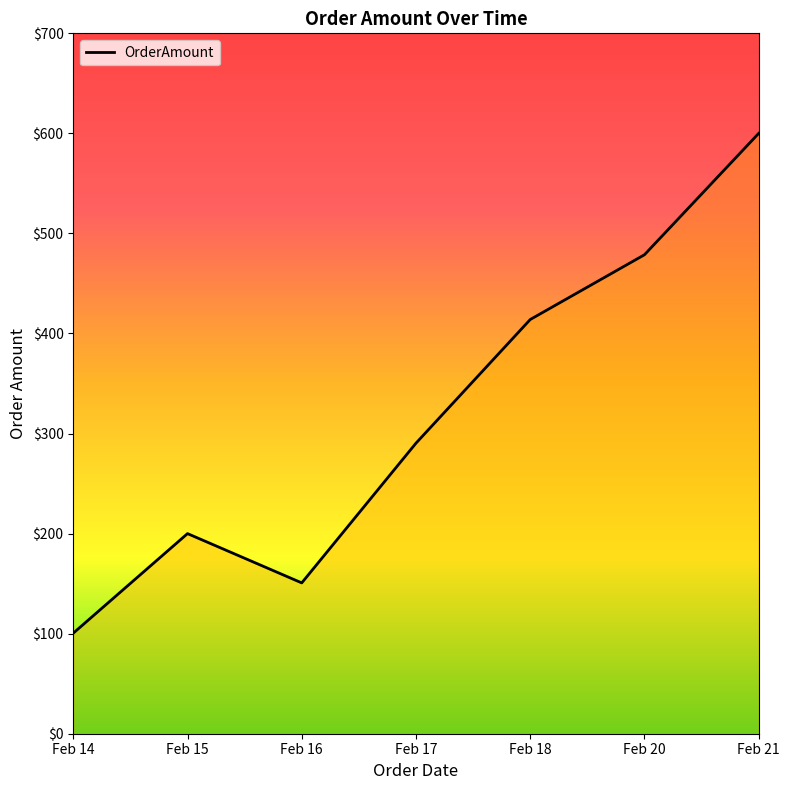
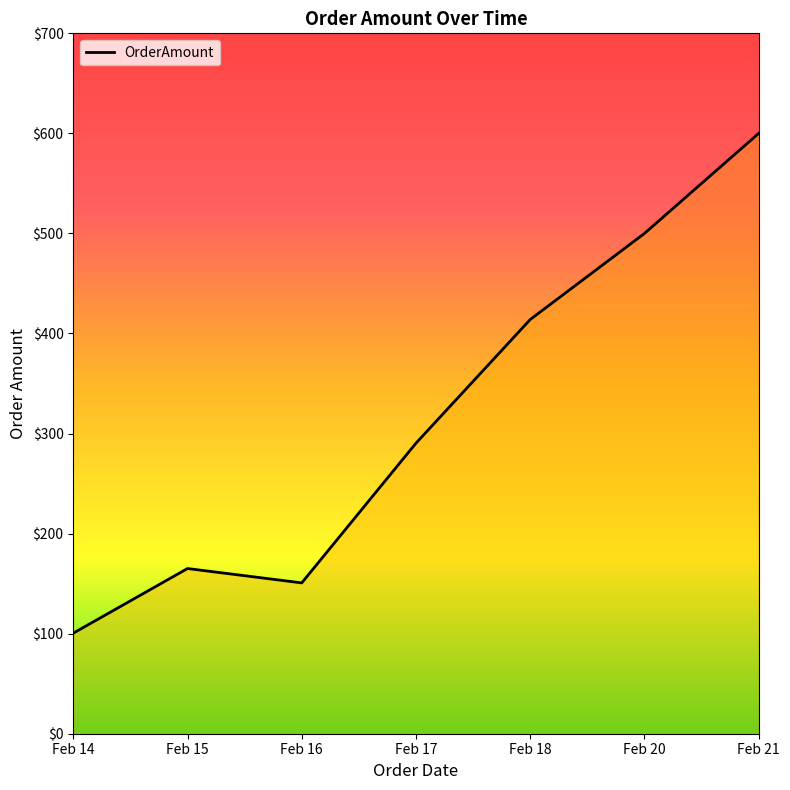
Feb 15: $200 -> $165
Feb 20: $479 -> $500
